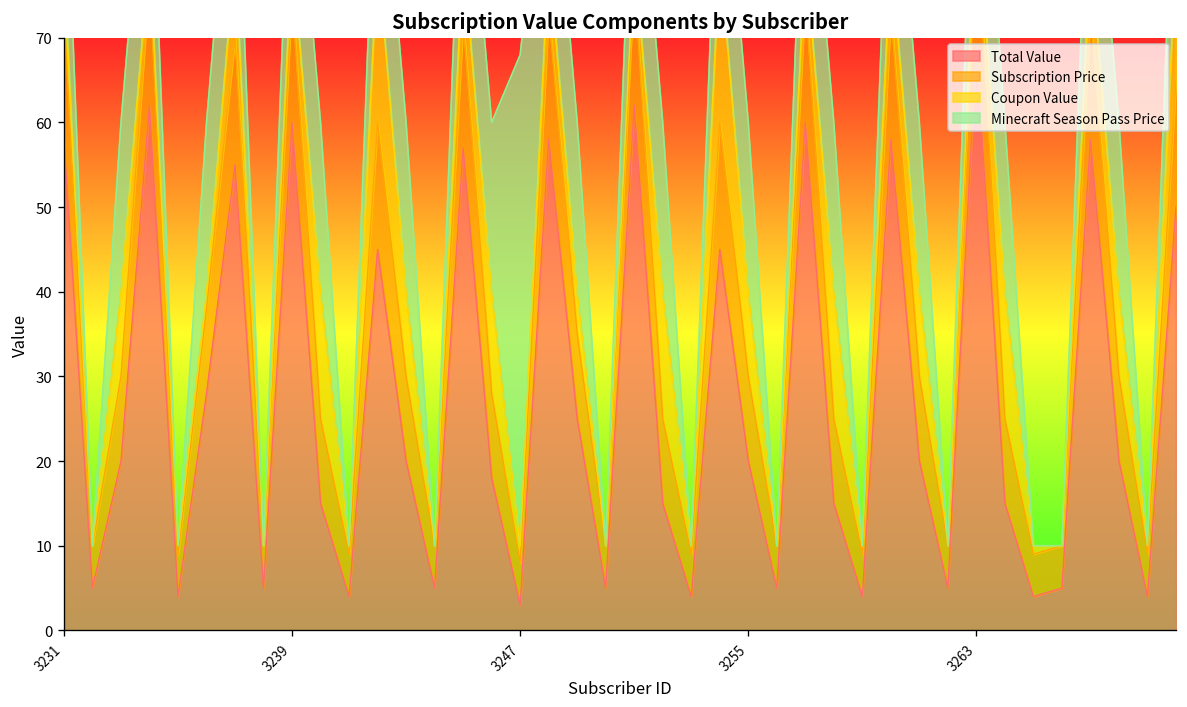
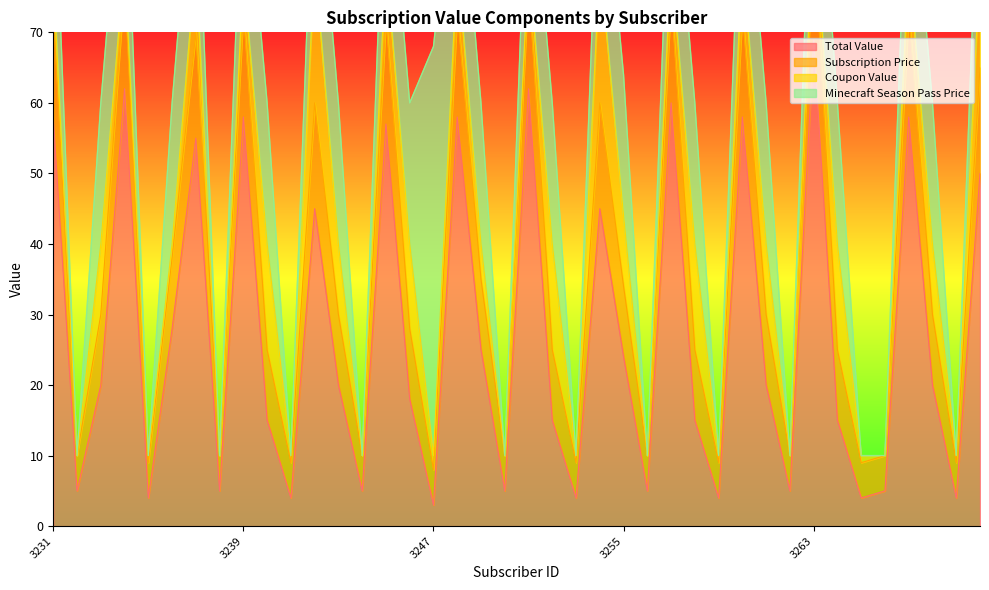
Total Value, 3239: 60 -> 58
Total Value, 3255: 20 -> 24
